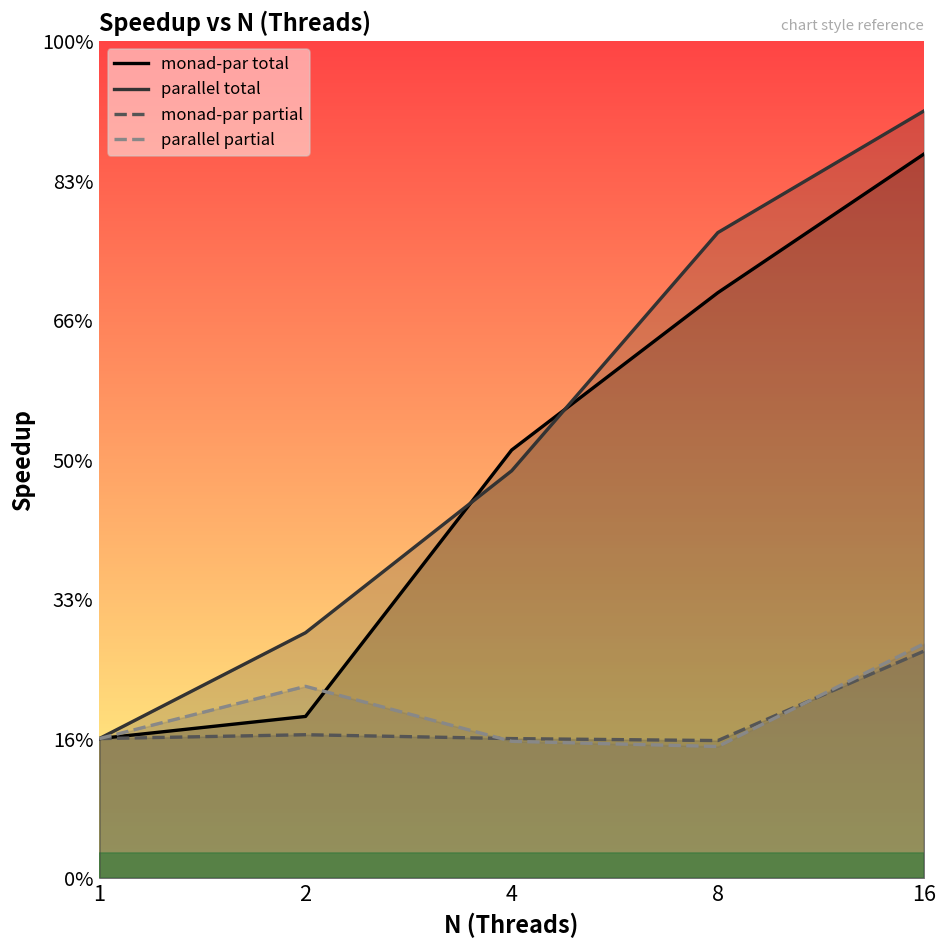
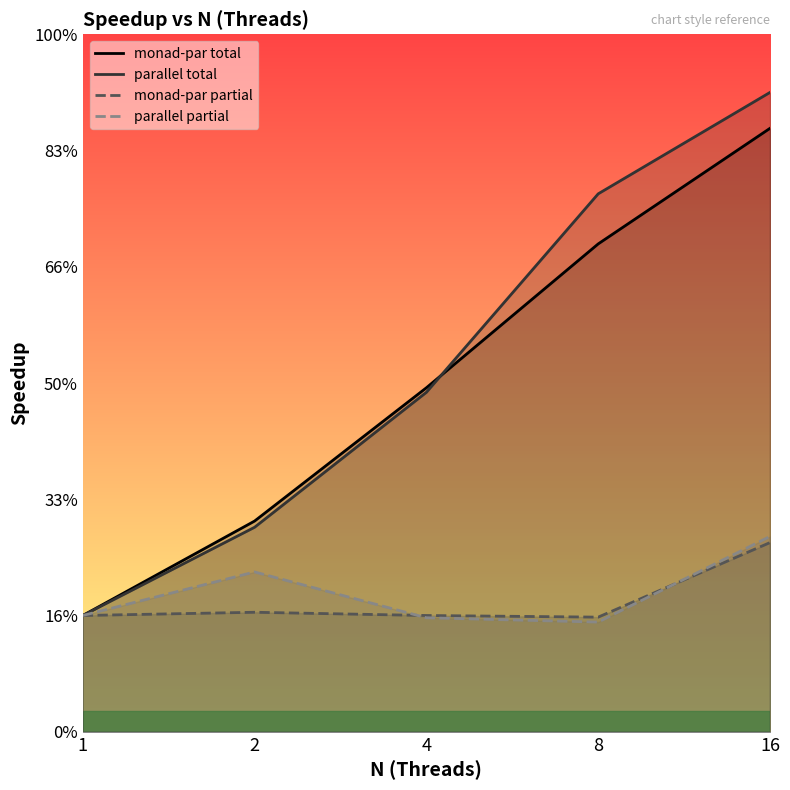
monad-par total, 2: 19% -> 30%
monad-par total, 4: 51% -> 49%
